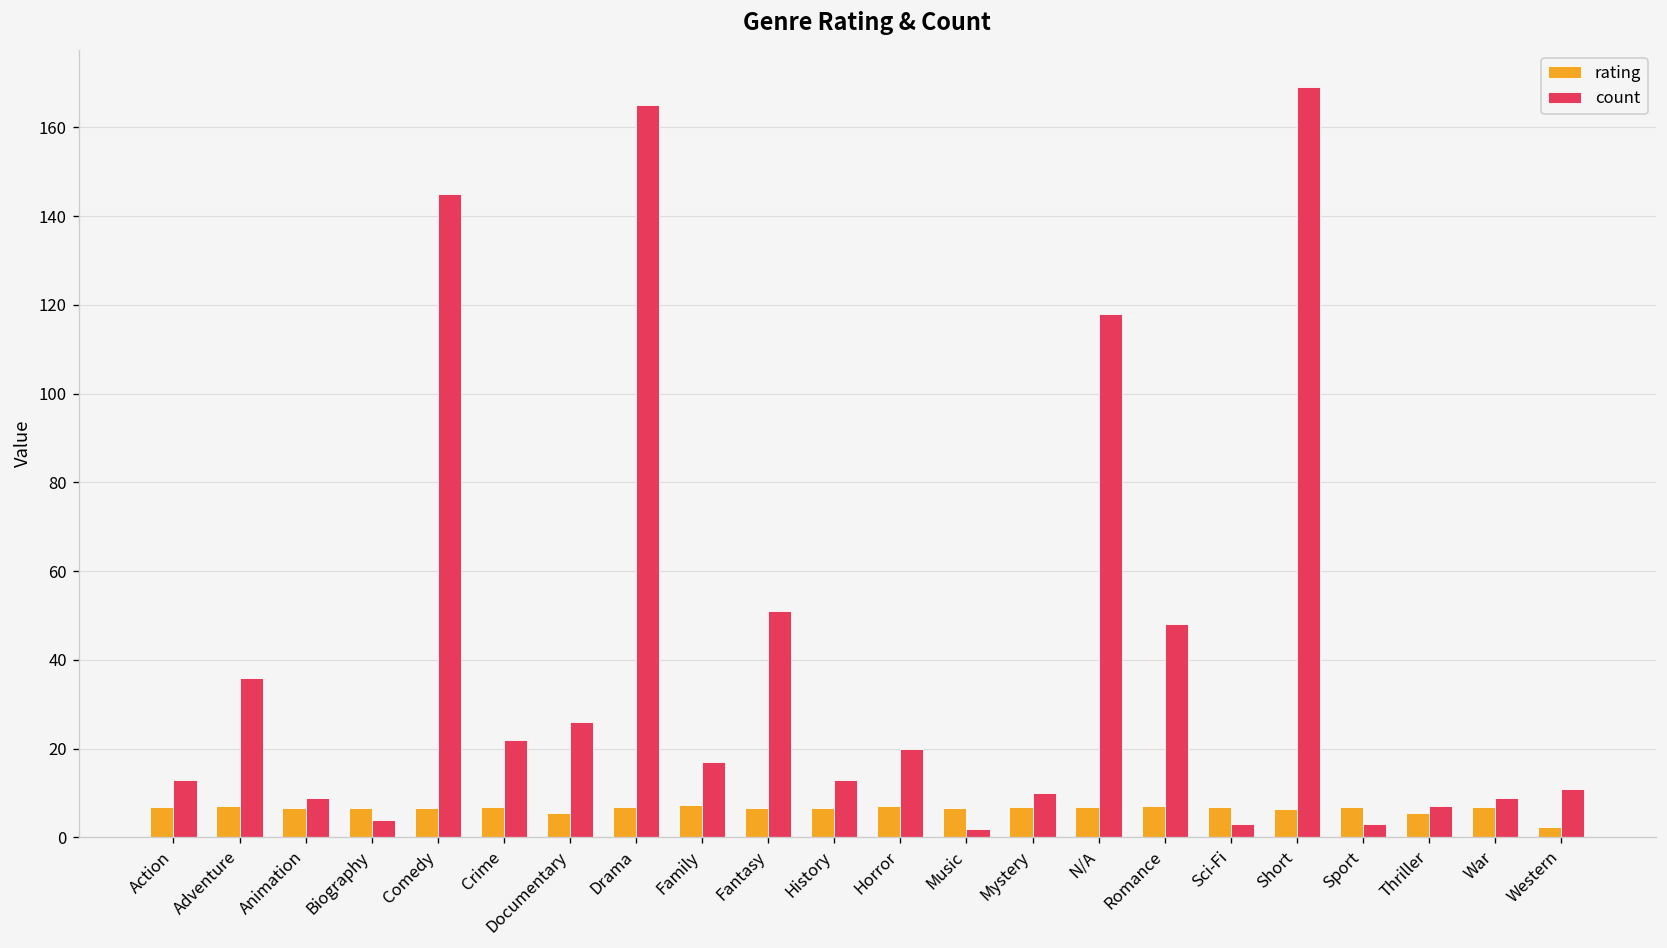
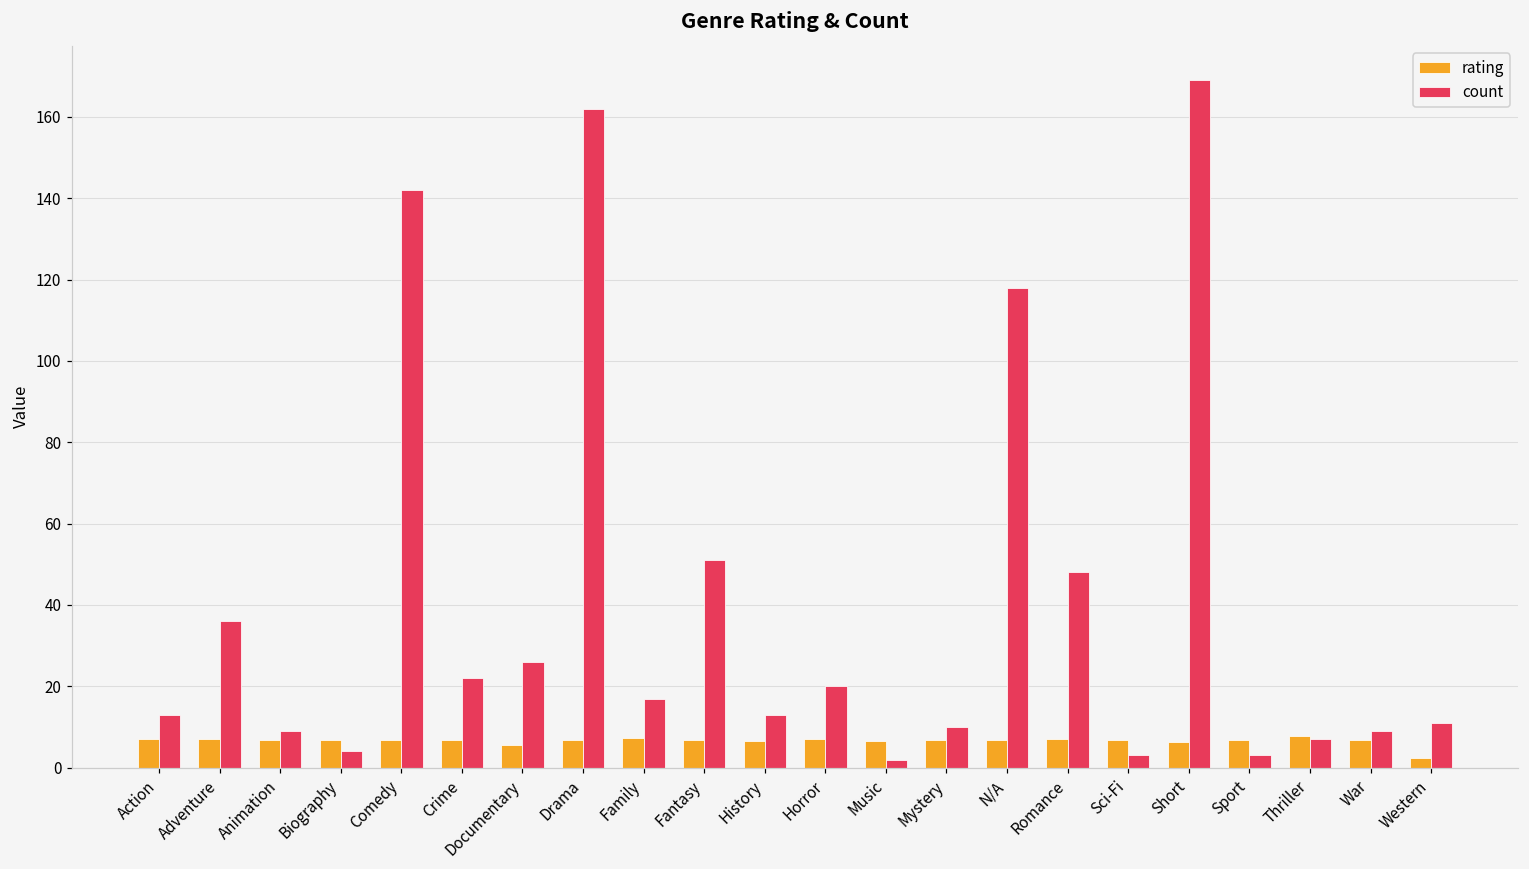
count, Comedy: 145 -> 142
count, Drama: 165 -> 162
rating, Thriller: 5 -> 8
